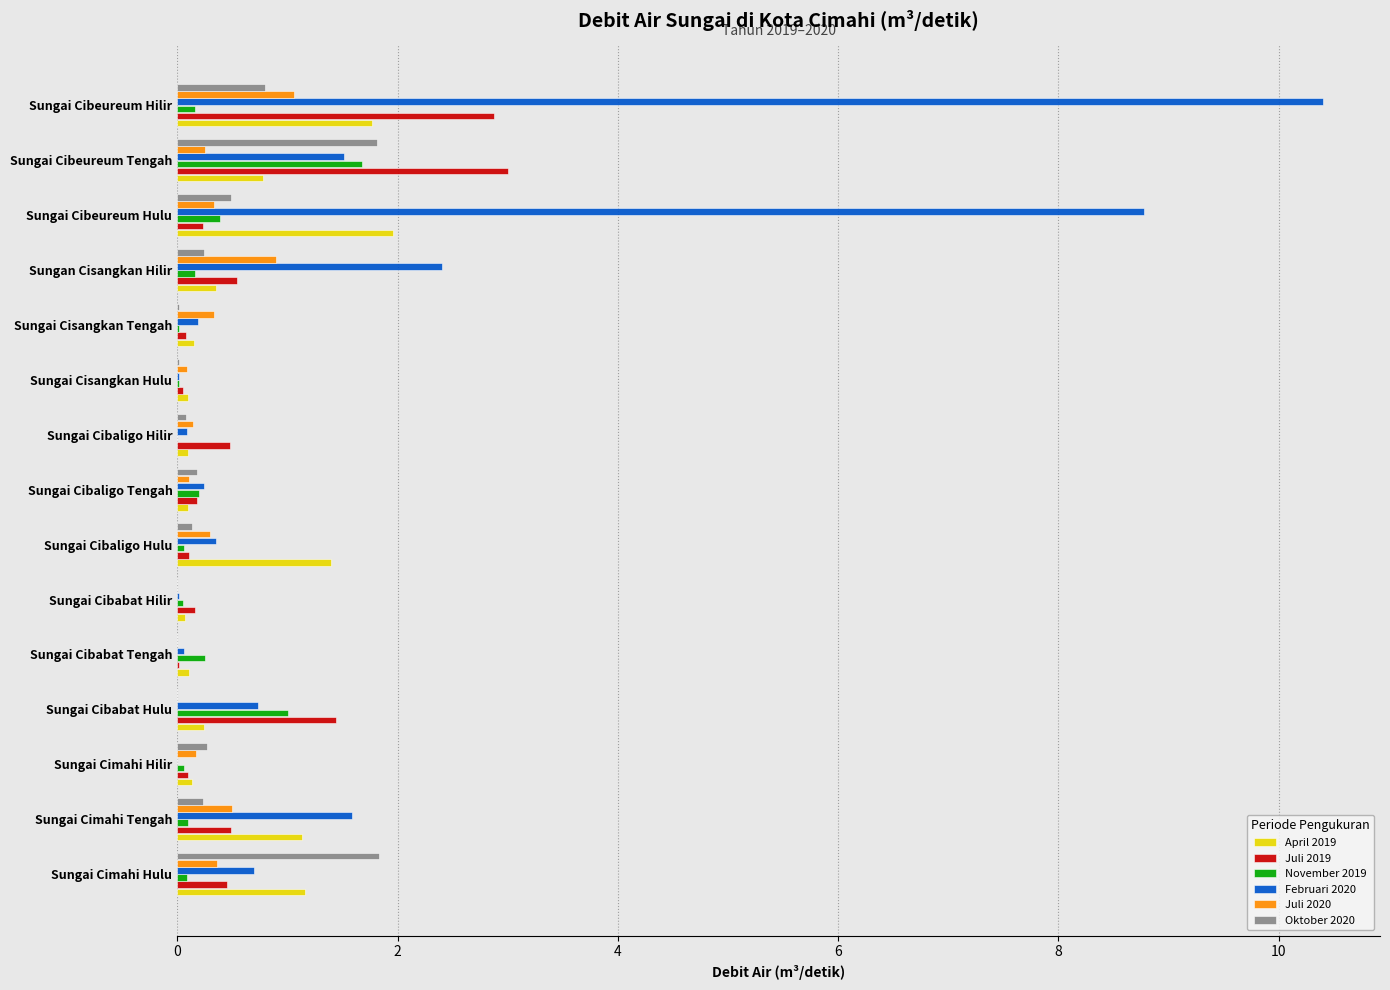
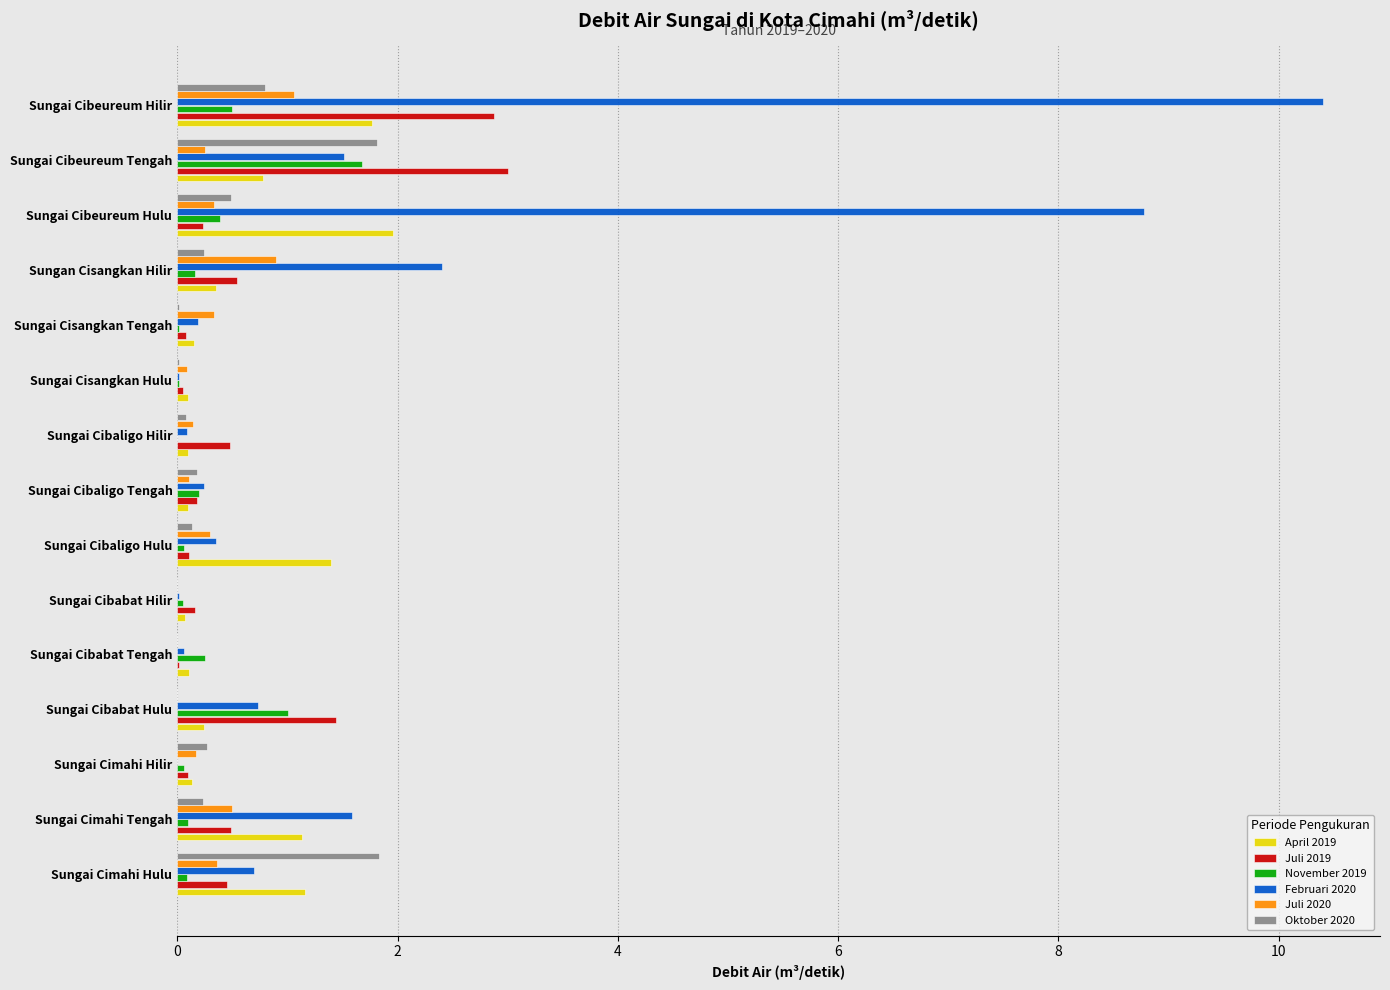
November 2019, Sungai Cibeureum Hilir: 0.16 -> 0.50
